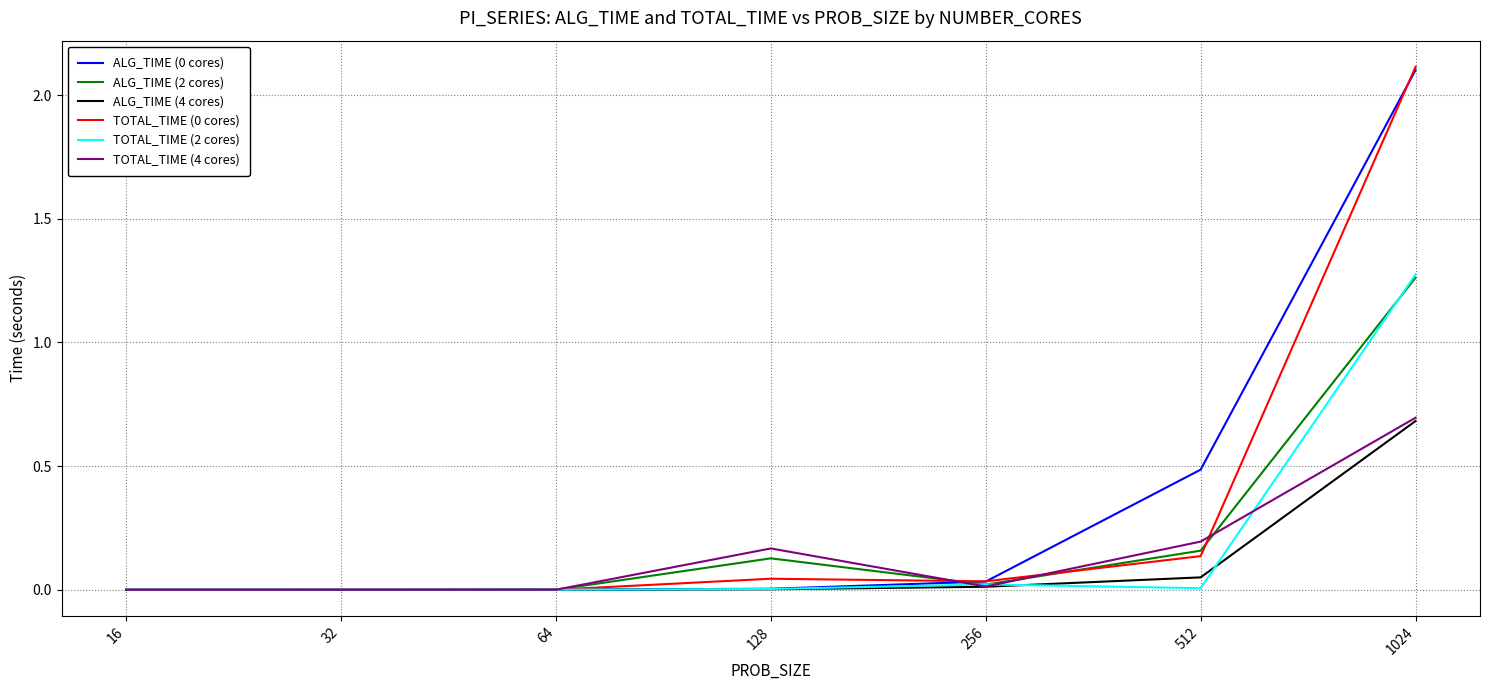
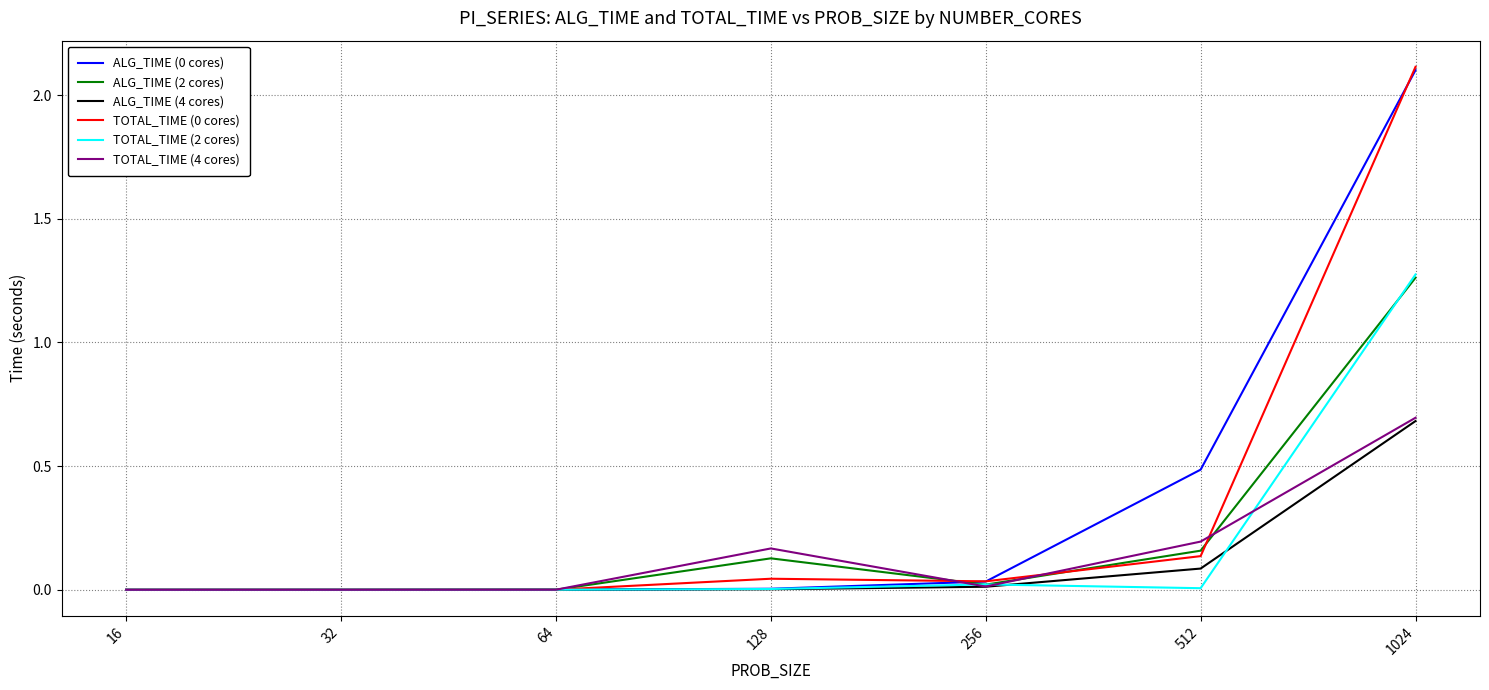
ALG_TIME (4 cores), 512: 0.05 -> 0.09
